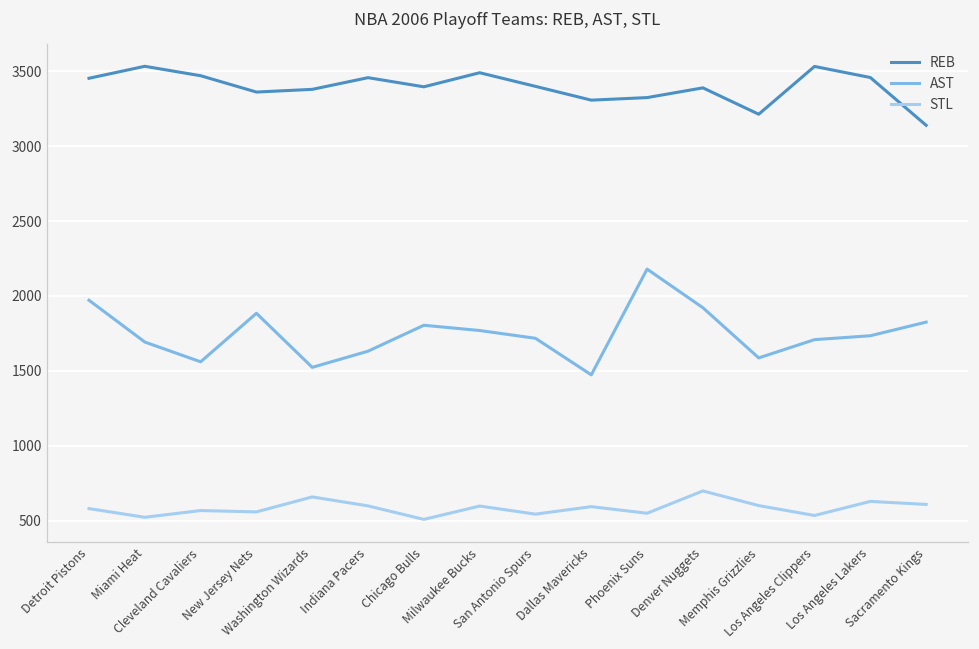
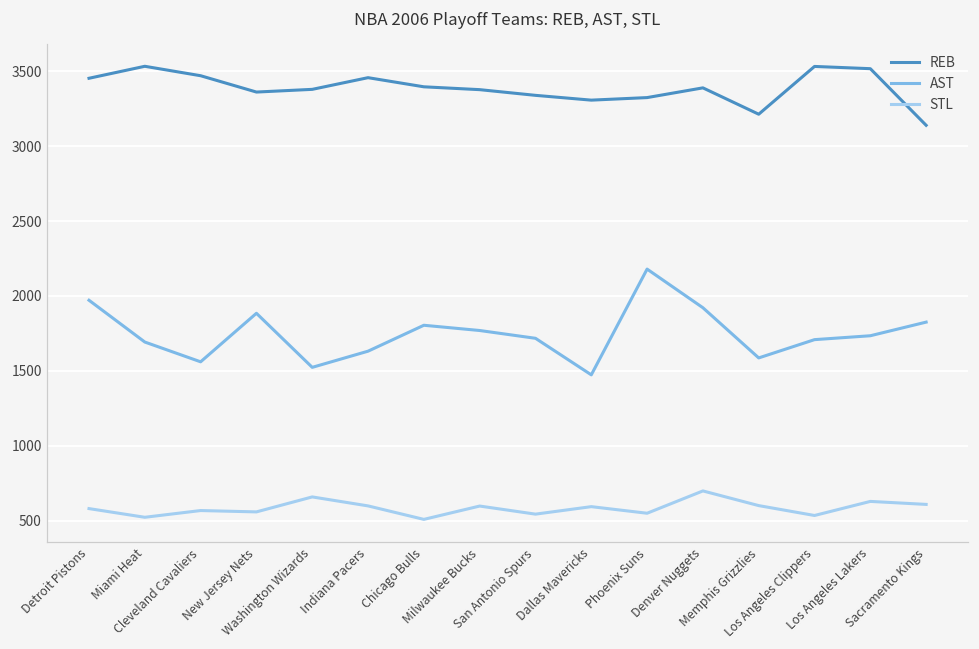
REB, Milwaukee Bucks: 3490 -> 3380
REB, San Antonio Spurs: 3400 -> 3340
REB, Los Angeles Lakers: 3460 -> 3520
